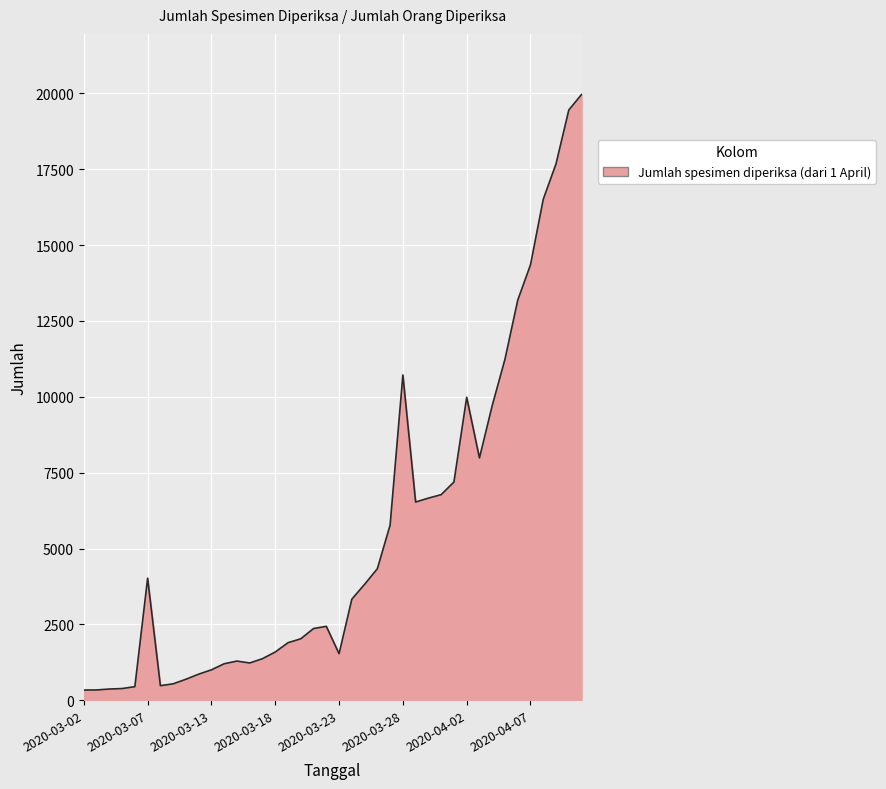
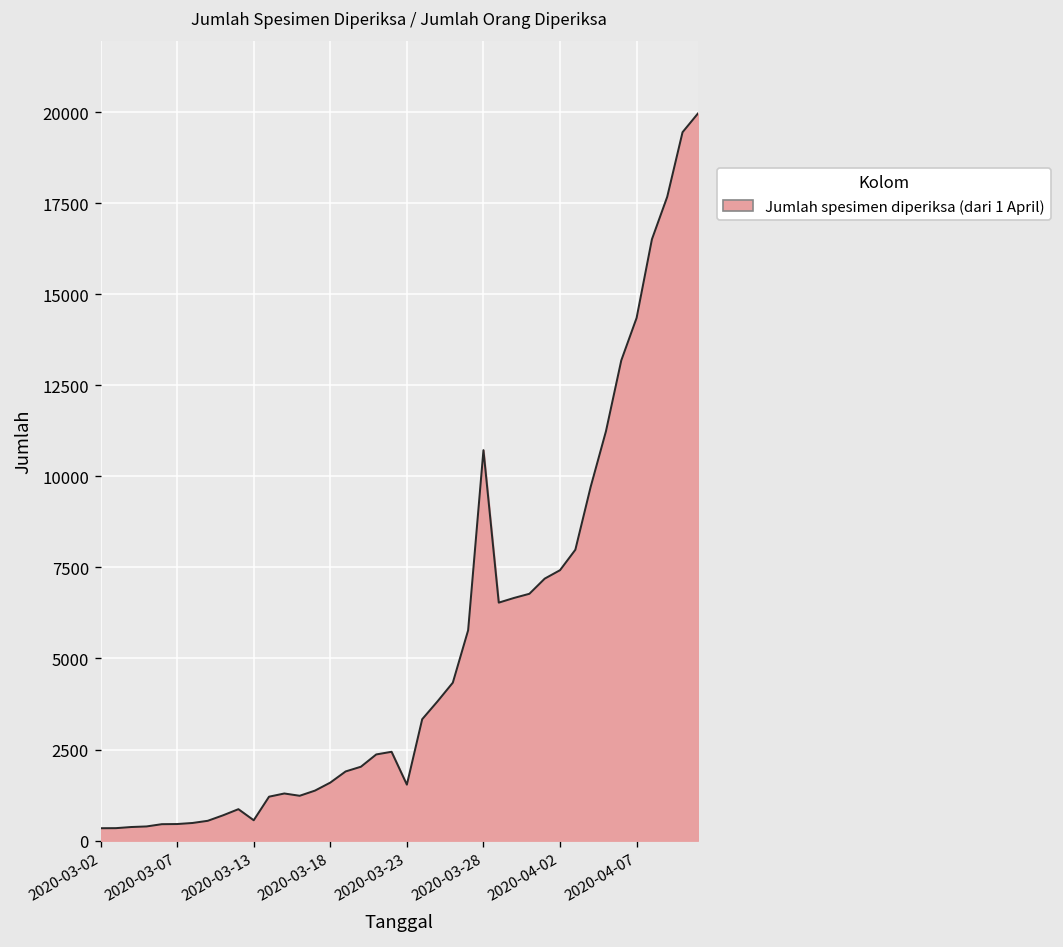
2020-03-07: 4000 -> 500
2020-03-13: 1000 -> 600
2020-04-02: 10000 -> 7400
